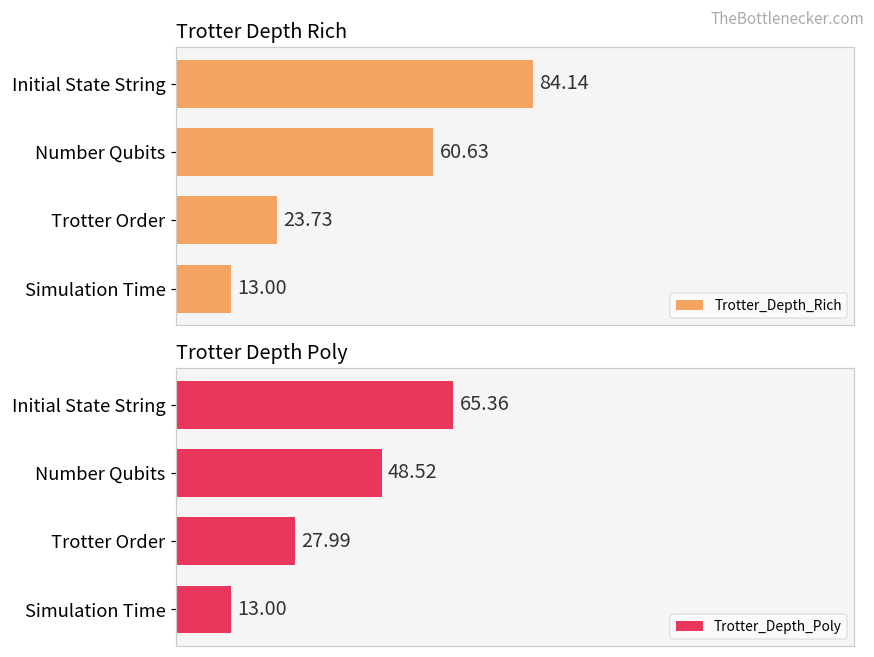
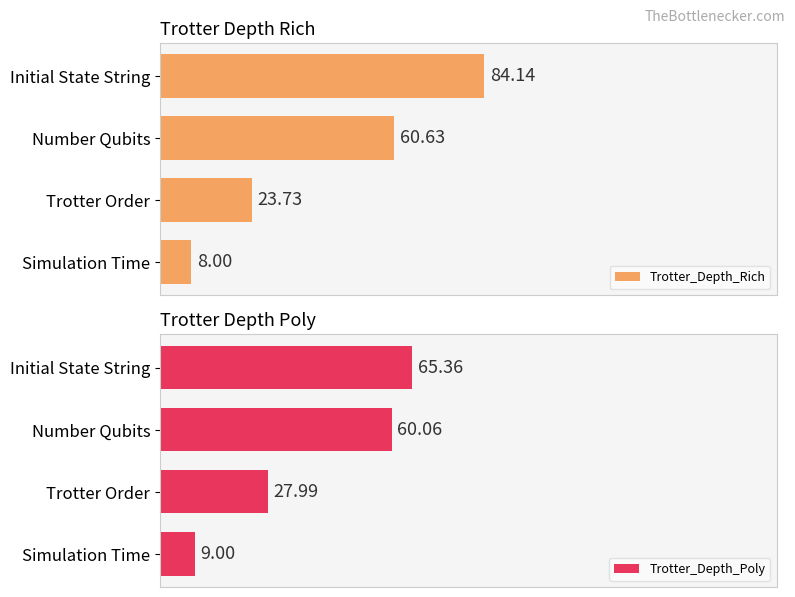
Trotter Depth Rich, Simulation Time: 13.00 -> 8.00
Trotter Depth Poly, Number Qubits: 48.52 -> 60.06
Trotter Depth Poly, Simulation Time: 13.00 -> 9.00
